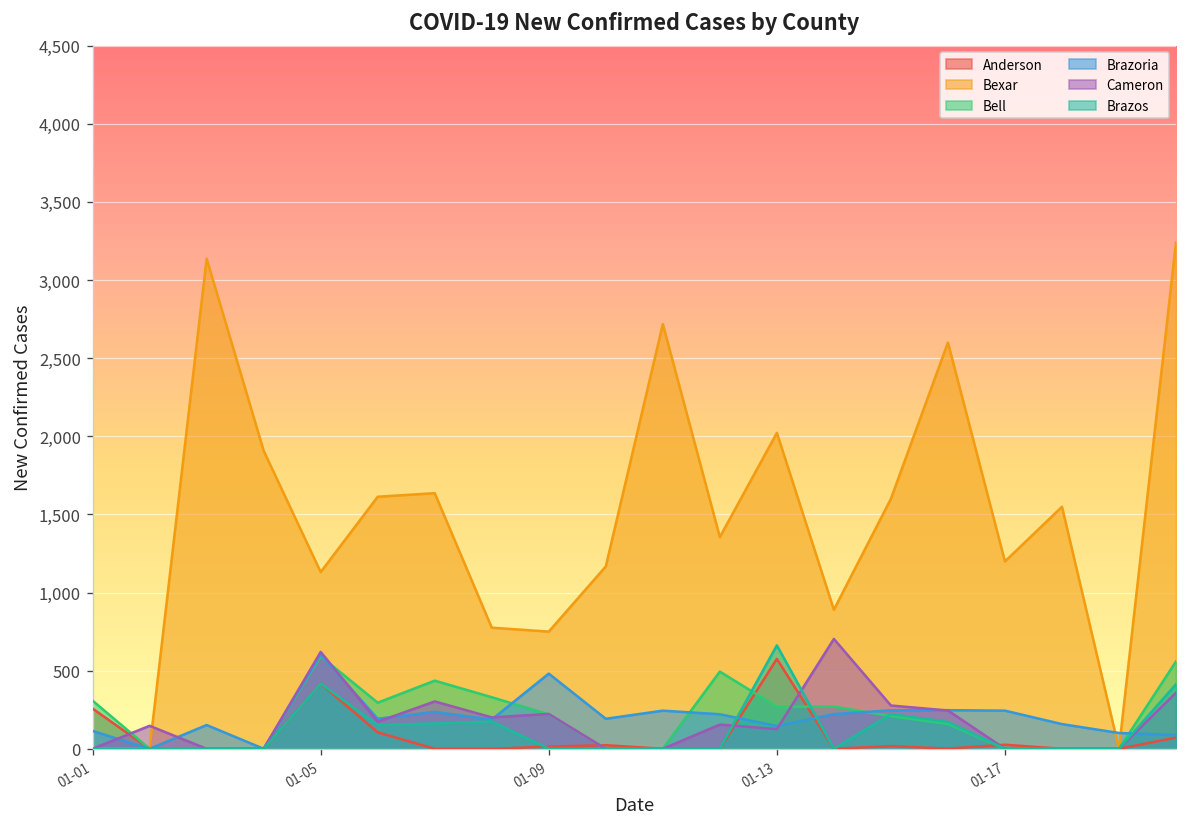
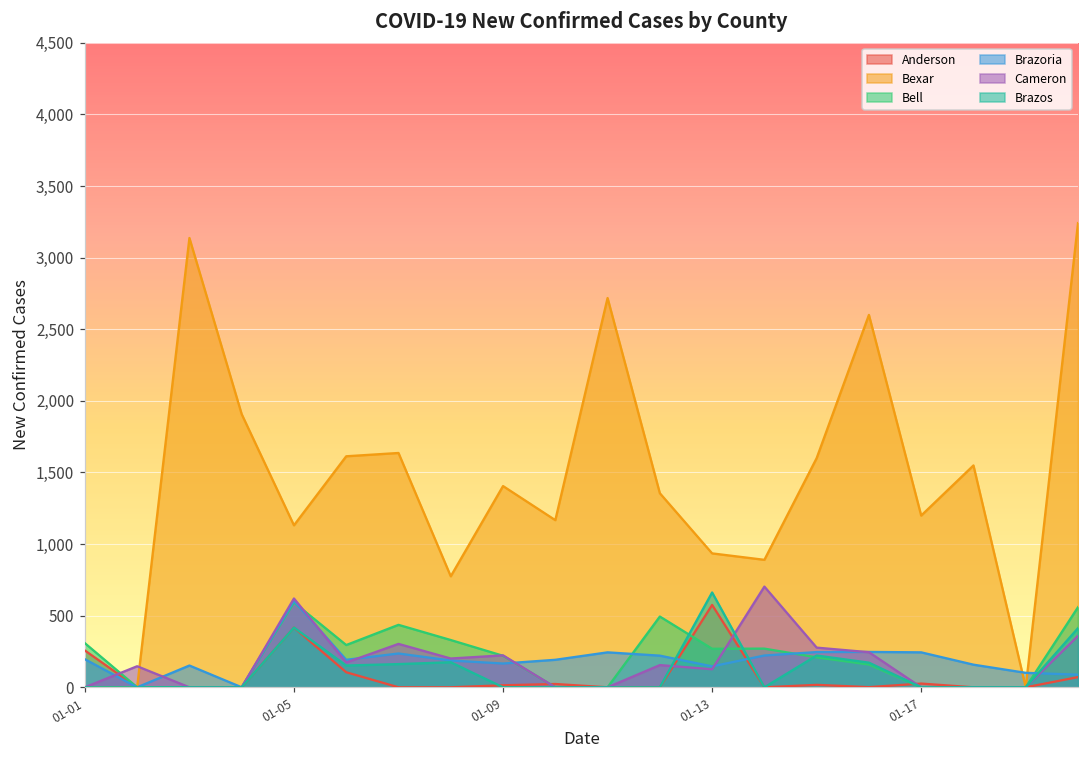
Brazoria, 01-01: 110 -> 200
Bexar, 01-09: 750 -> 1,410
Brazoria, 01-09: 480 -> 170
Bexar, 01-13: 2,020 -> 940
